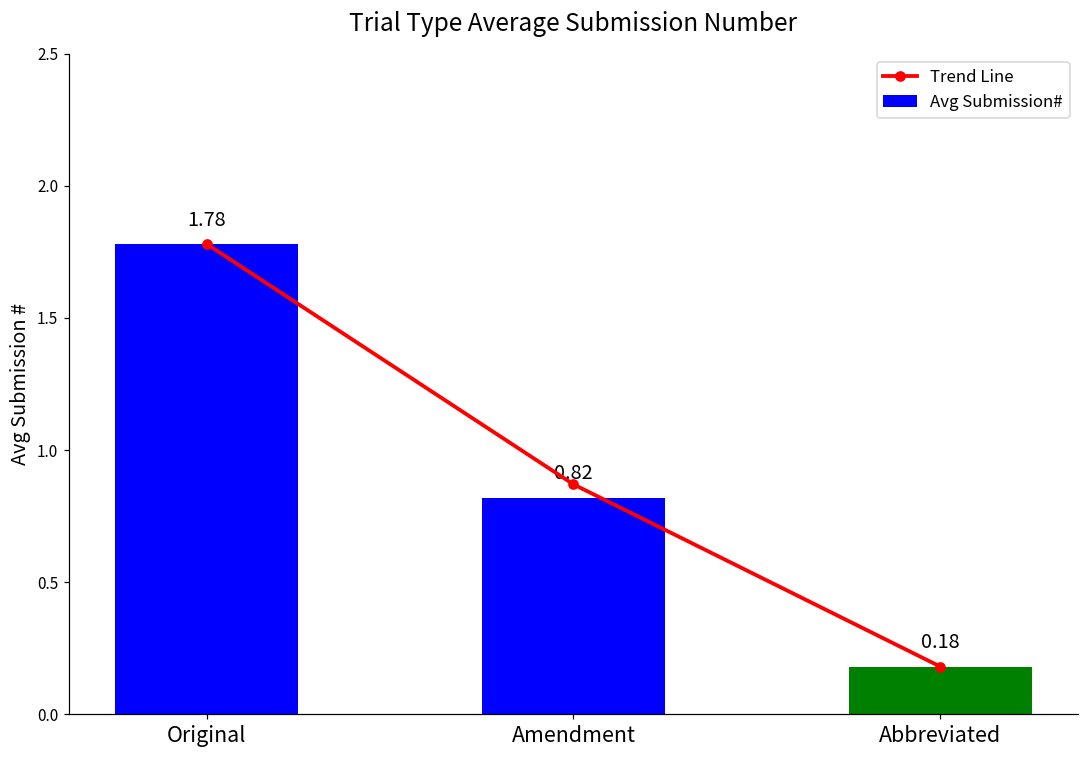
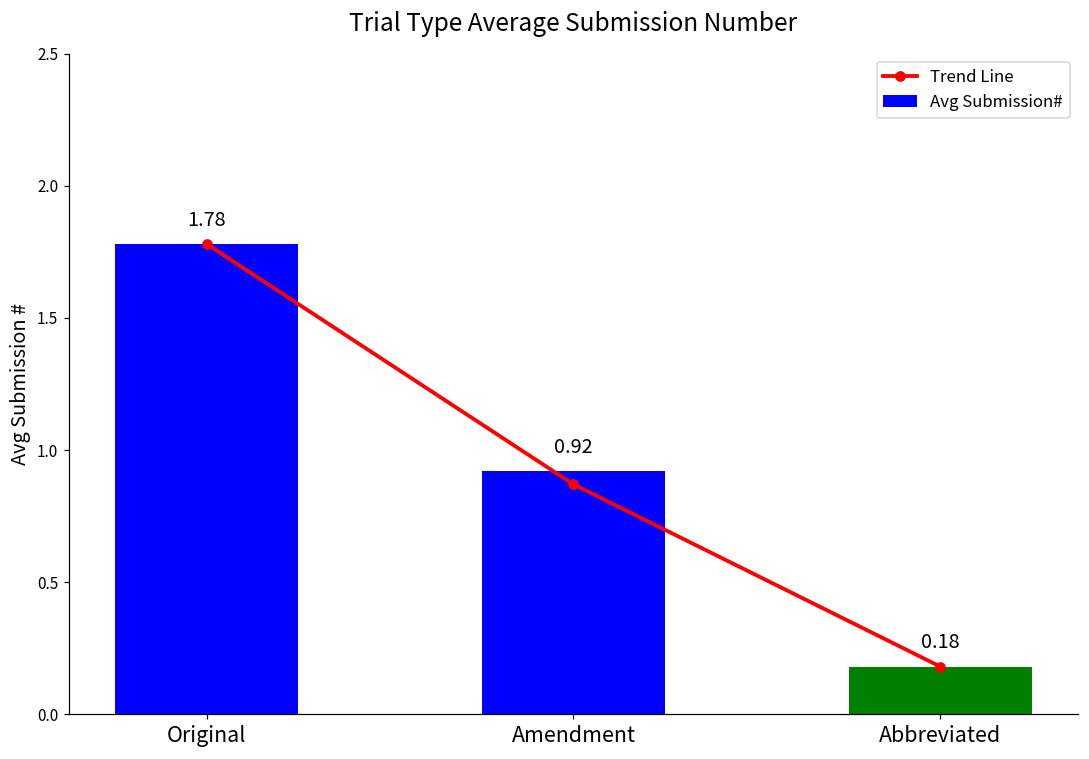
Avg Submission#, Amendment: 0.82 -> 0.92
